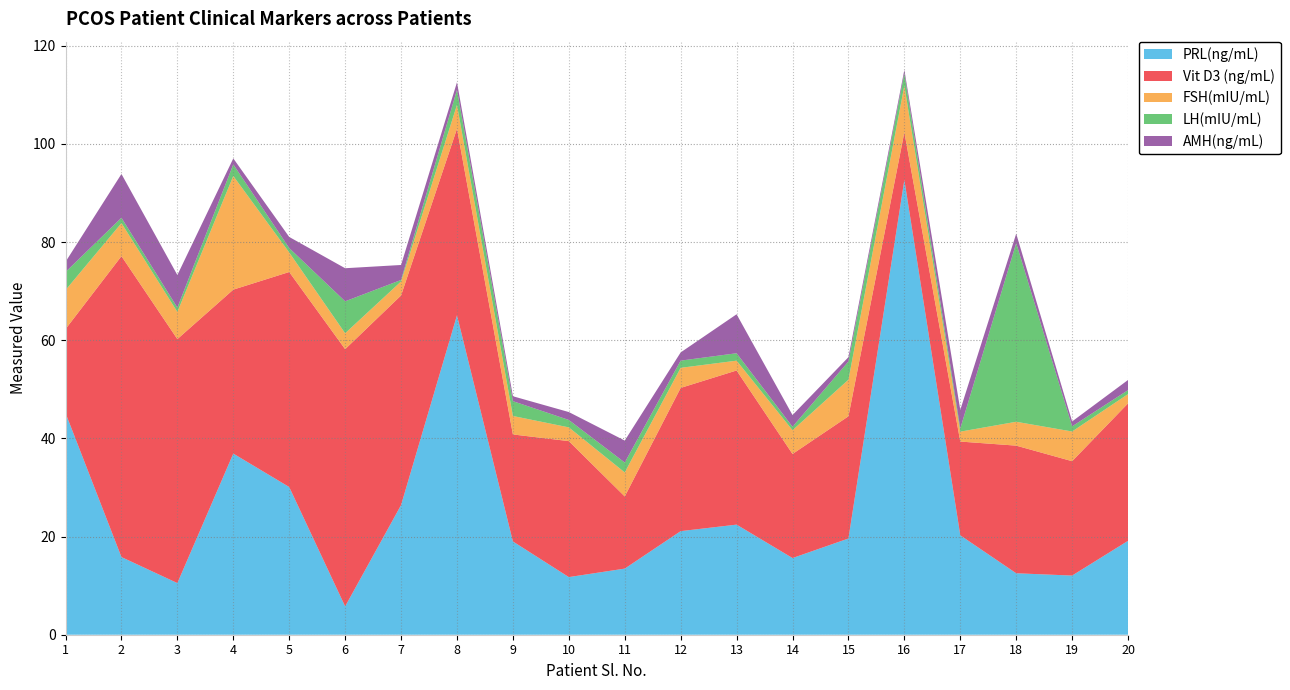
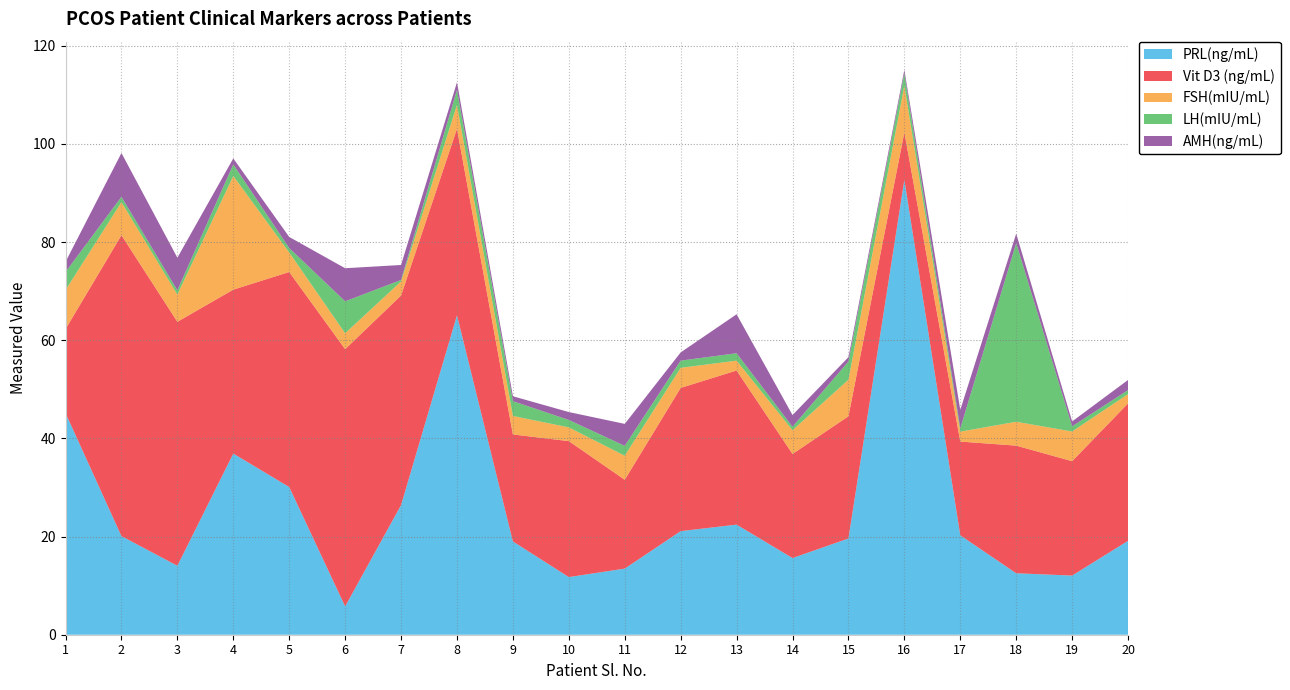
PRL(ng/mL), 2: 16 -> 20
PRL(ng/mL), 3: 11 -> 14
Vit D3 (ng/mL), 11: 15 -> 18
